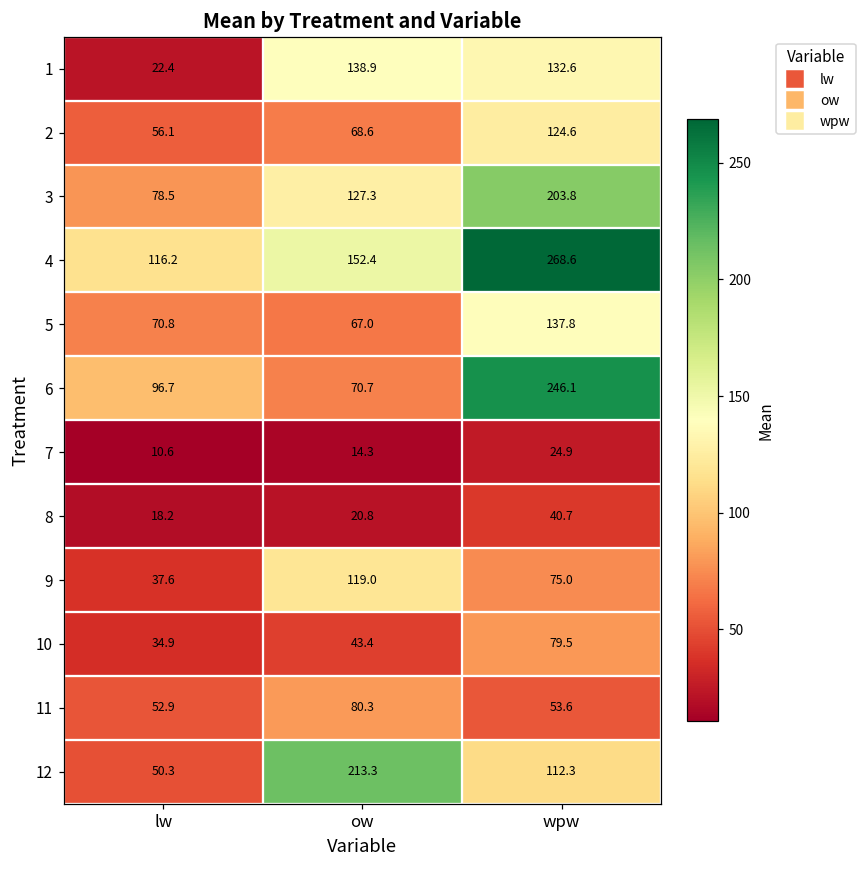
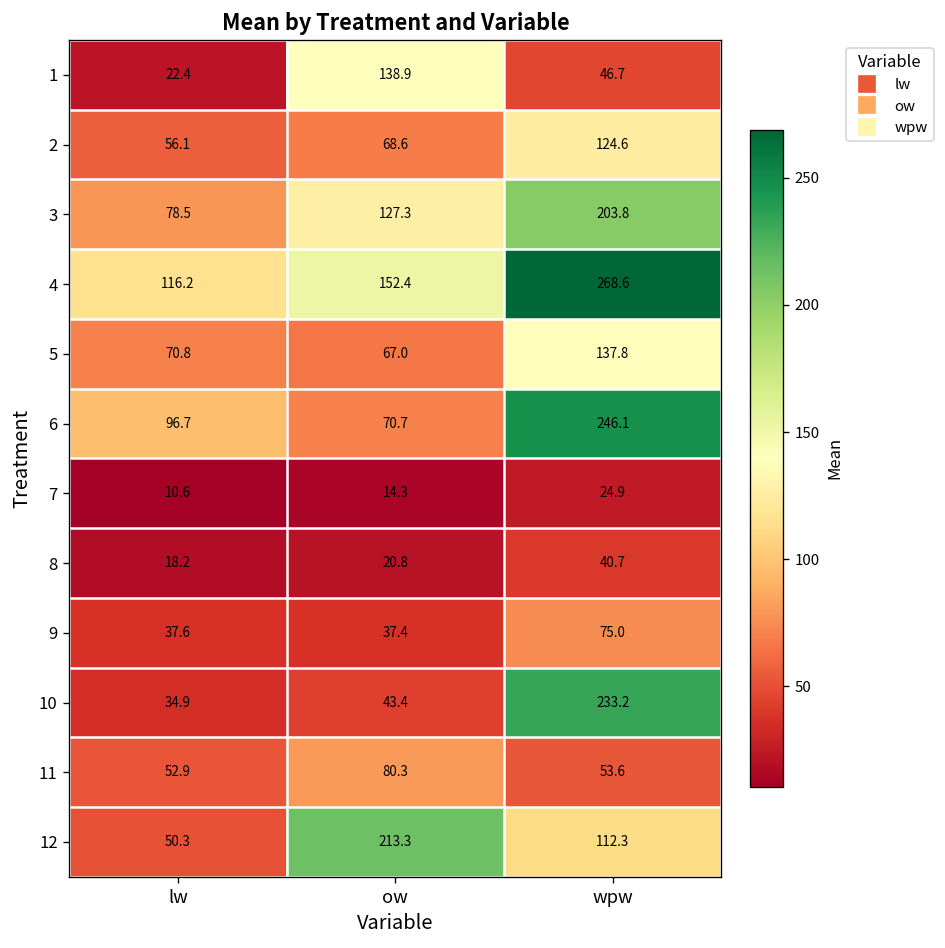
1, wpw: 132.6 -> 46.7
9, ow: 119.0 -> 37.4
10, wpw: 79.5 -> 233.2
